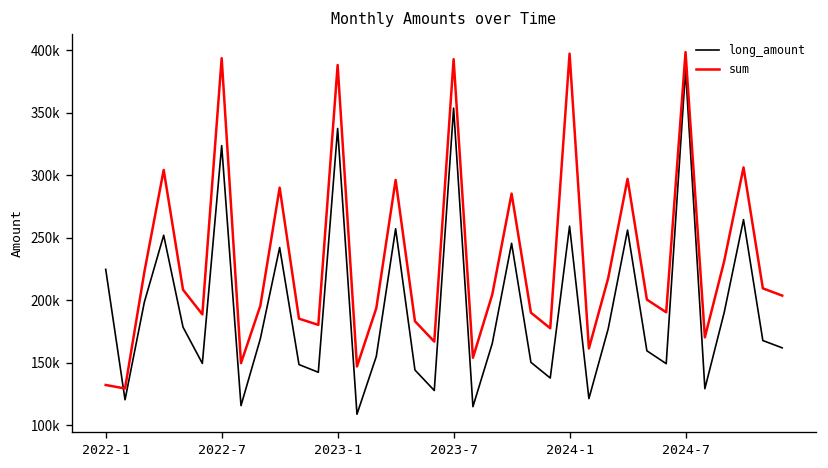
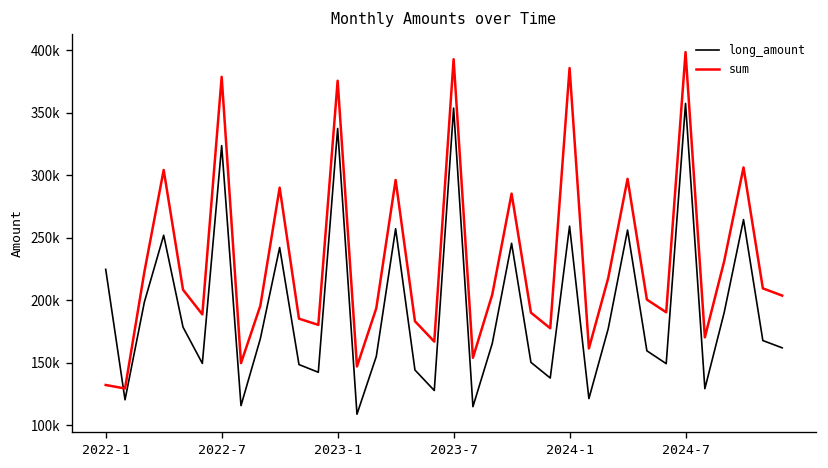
sum, 2022-7: 394000 -> 379000
sum, 2023-1: 388000 -> 375000
sum, 2024-1: 397000 -> 386000
long_amount, 2024-7: 384000 -> 357000
